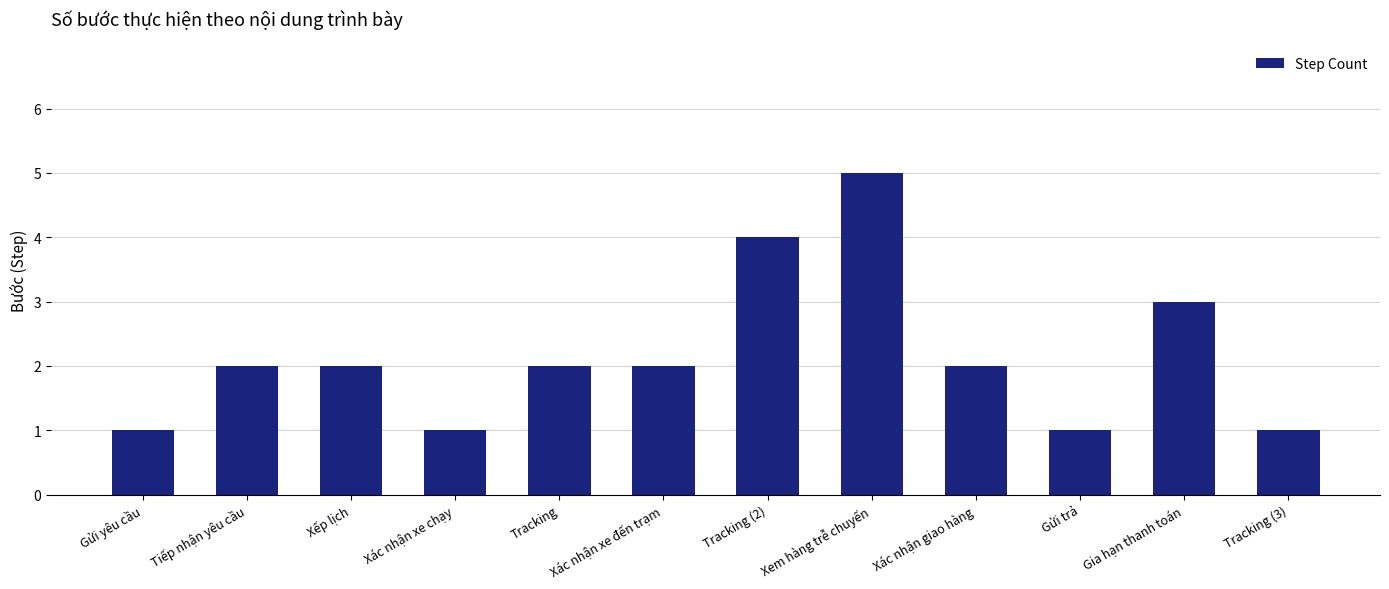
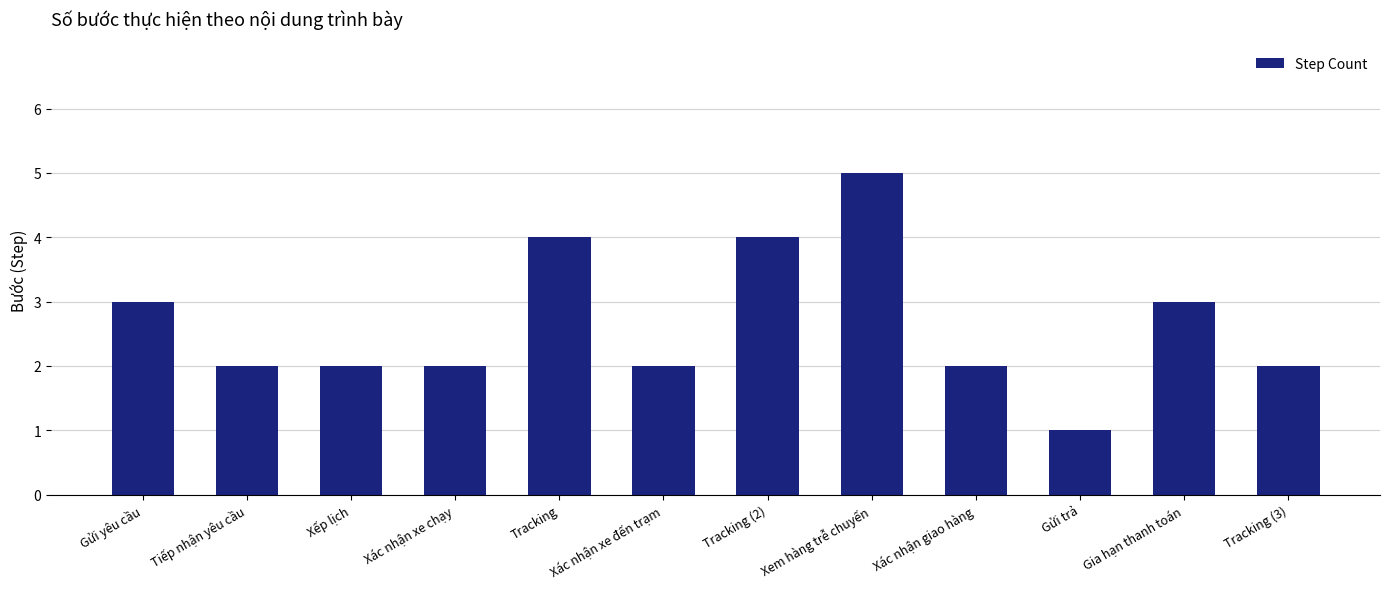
Gửi yêu cầu: 1 -> 3
Xác nhận xe chạy: 1 -> 2
Tracking: 2 -> 4
Tracking (3): 1 -> 2
